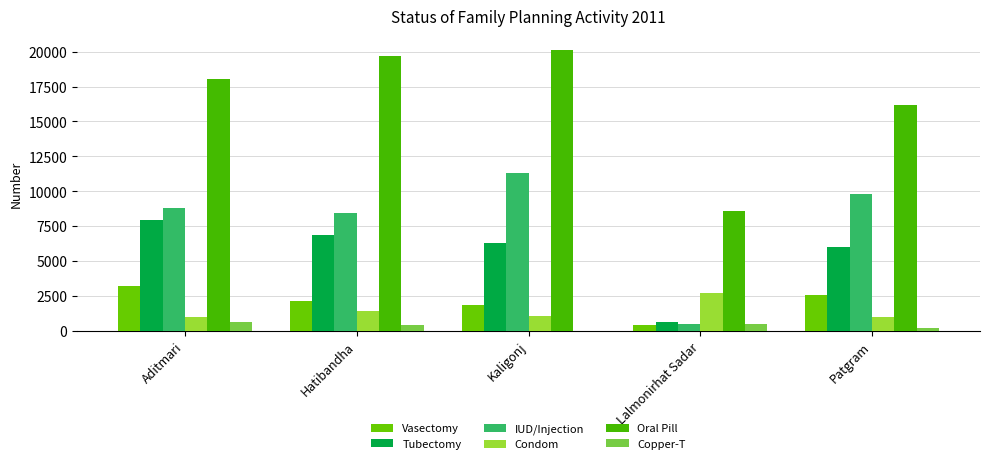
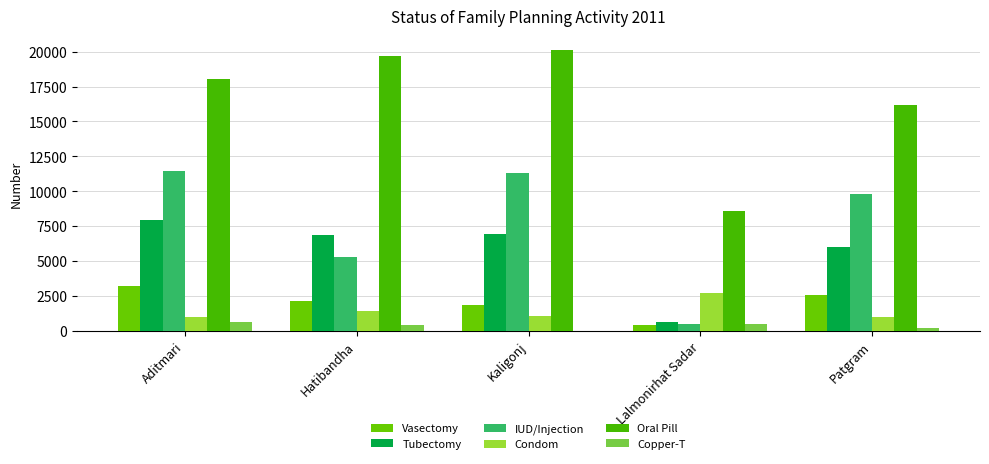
IUD/Injection, Aditmari: 8800 -> 11400
IUD/Injection, Hatibandha: 8400 -> 5300
Tubectomy, Kaligonj: 6300 -> 6900
